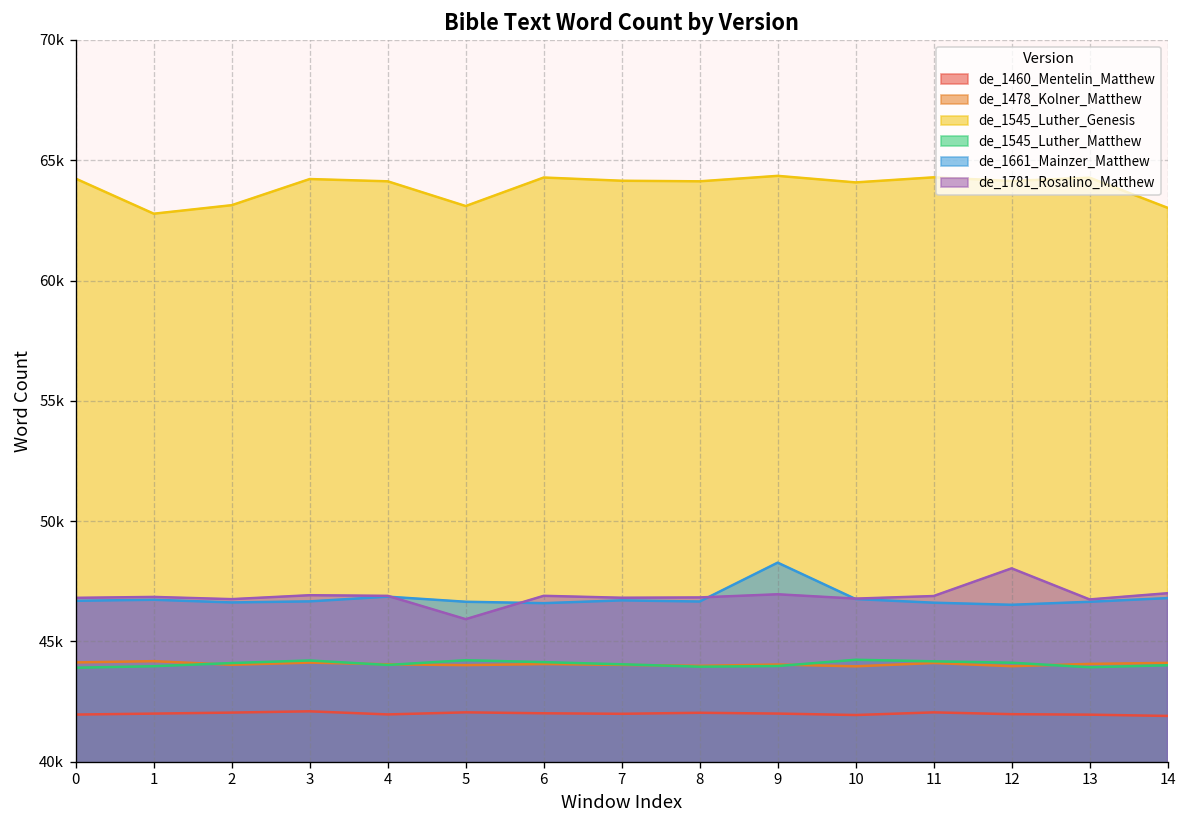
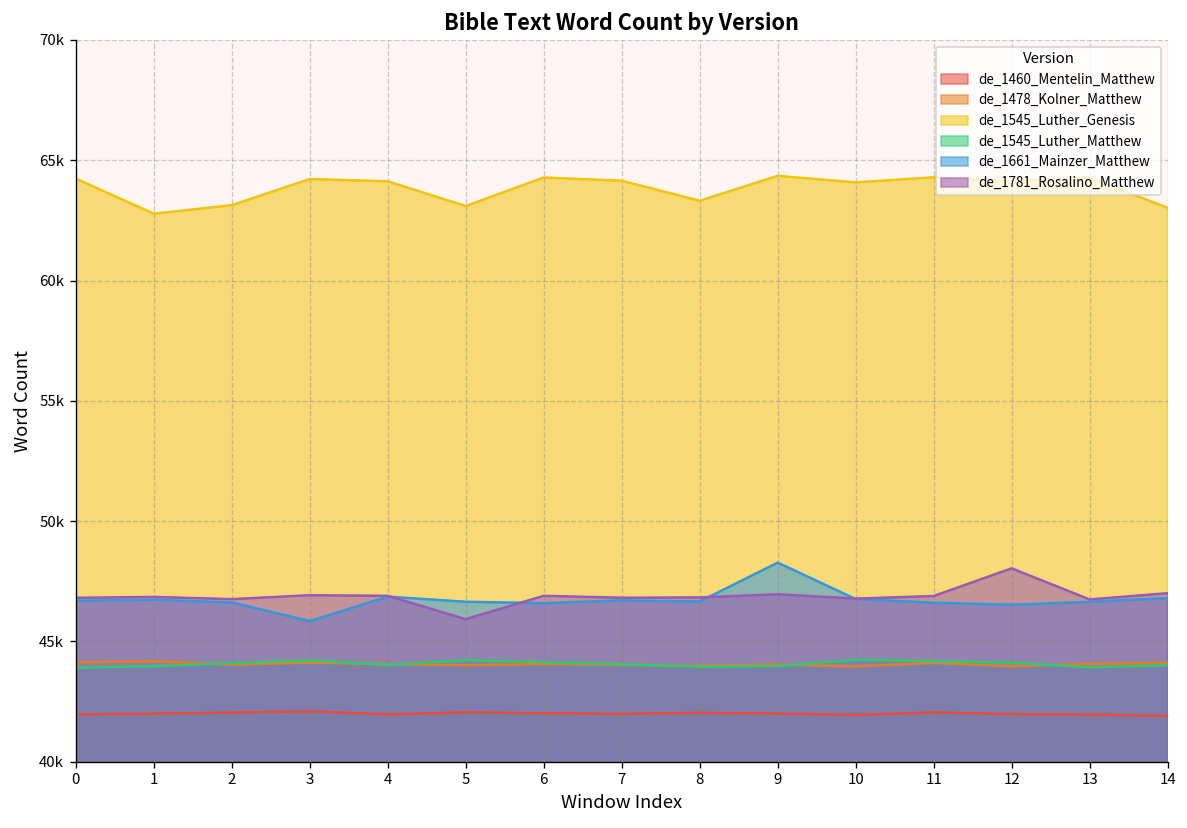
de_1661_Mainzer_Matthew, 3: 46700 -> 45800
de_1545_Luther_Genesis, 8: 64100 -> 63300
